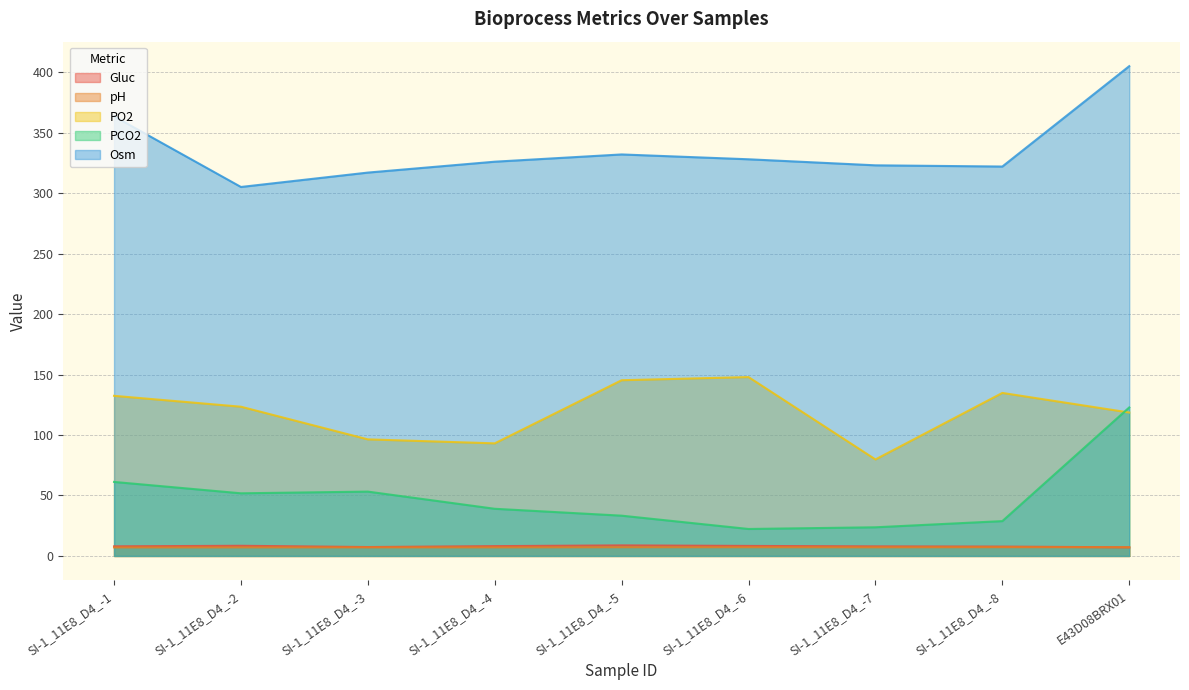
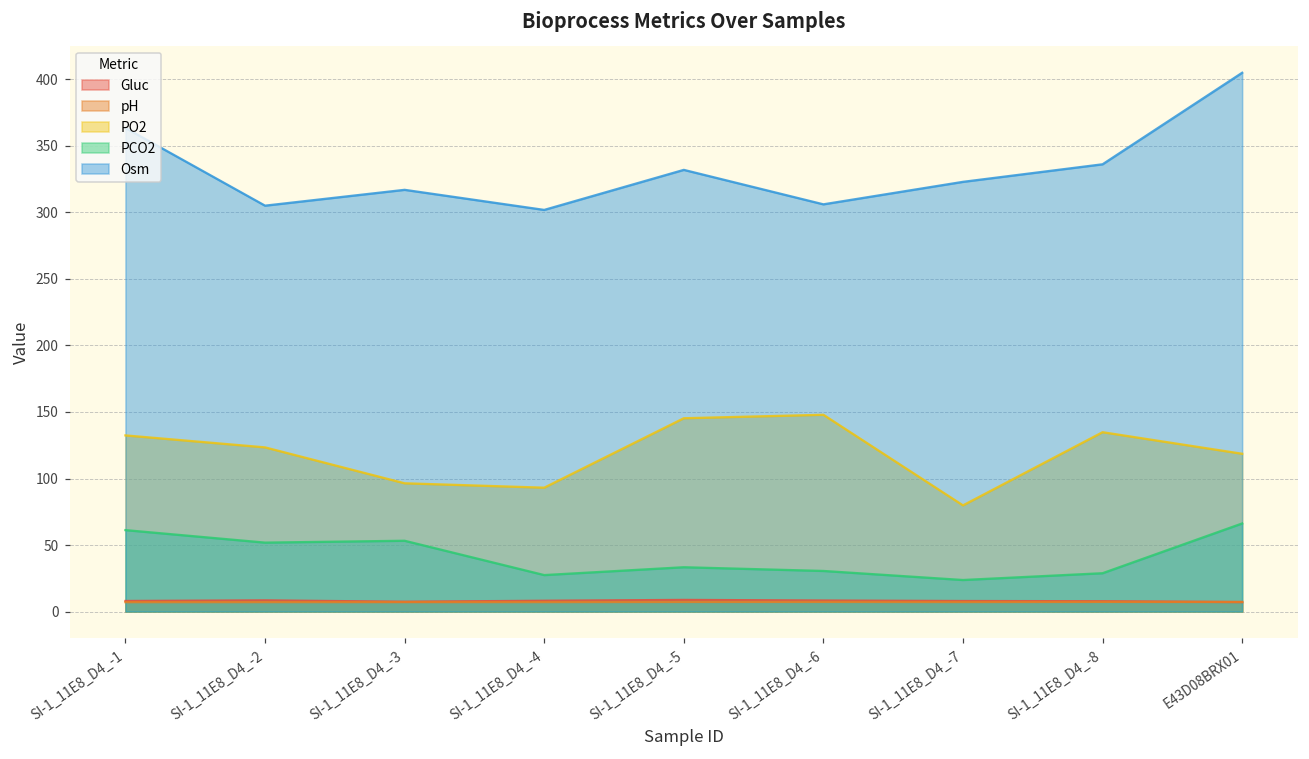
PCO2, SI-1_11E8_D4_-4: 39 -> 27
Osm, SI-1_11E8_D4_-4: 326 -> 302
PCO2, SI-1_11E8_D4_-6: 22 -> 31
Osm, SI-1_11E8_D4_-6: 328 -> 306
Osm, SI-1_11E8_D4_-8: 322 -> 336
PCO2, E43D08BRX01: 123 -> 66
